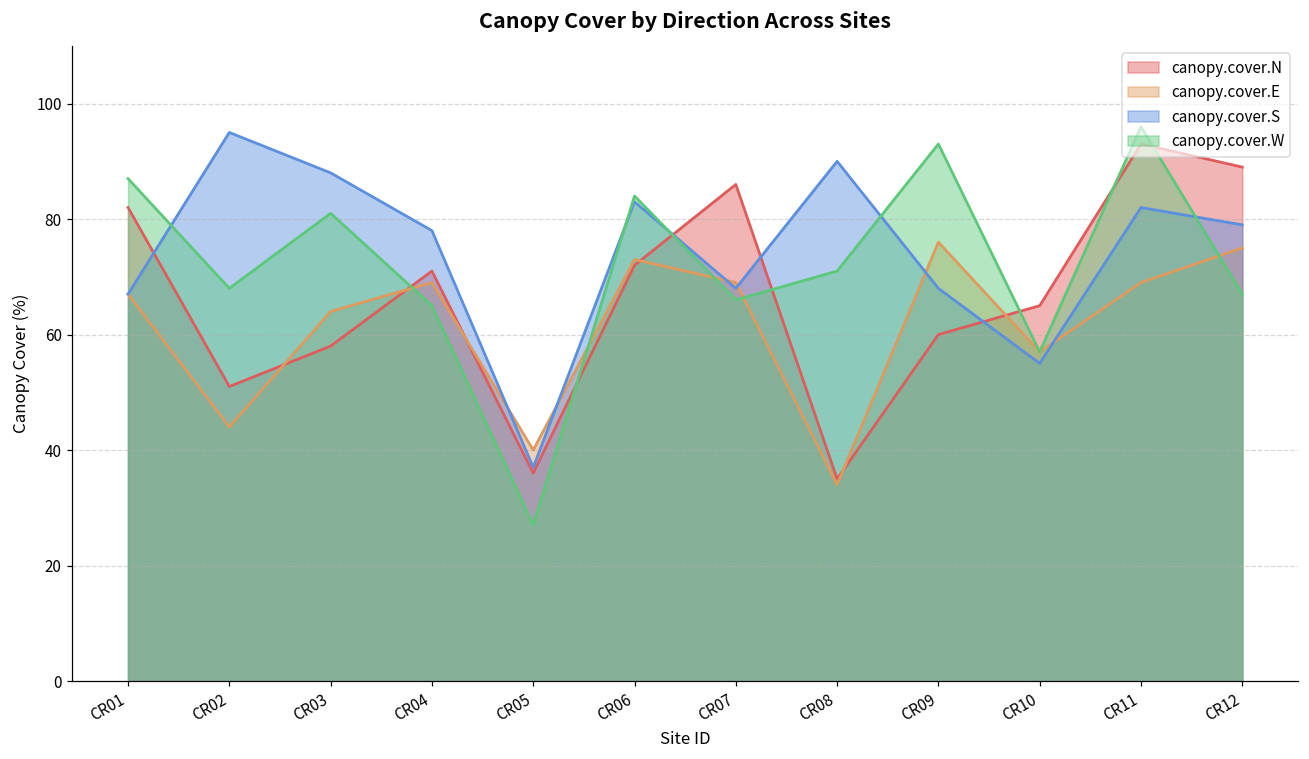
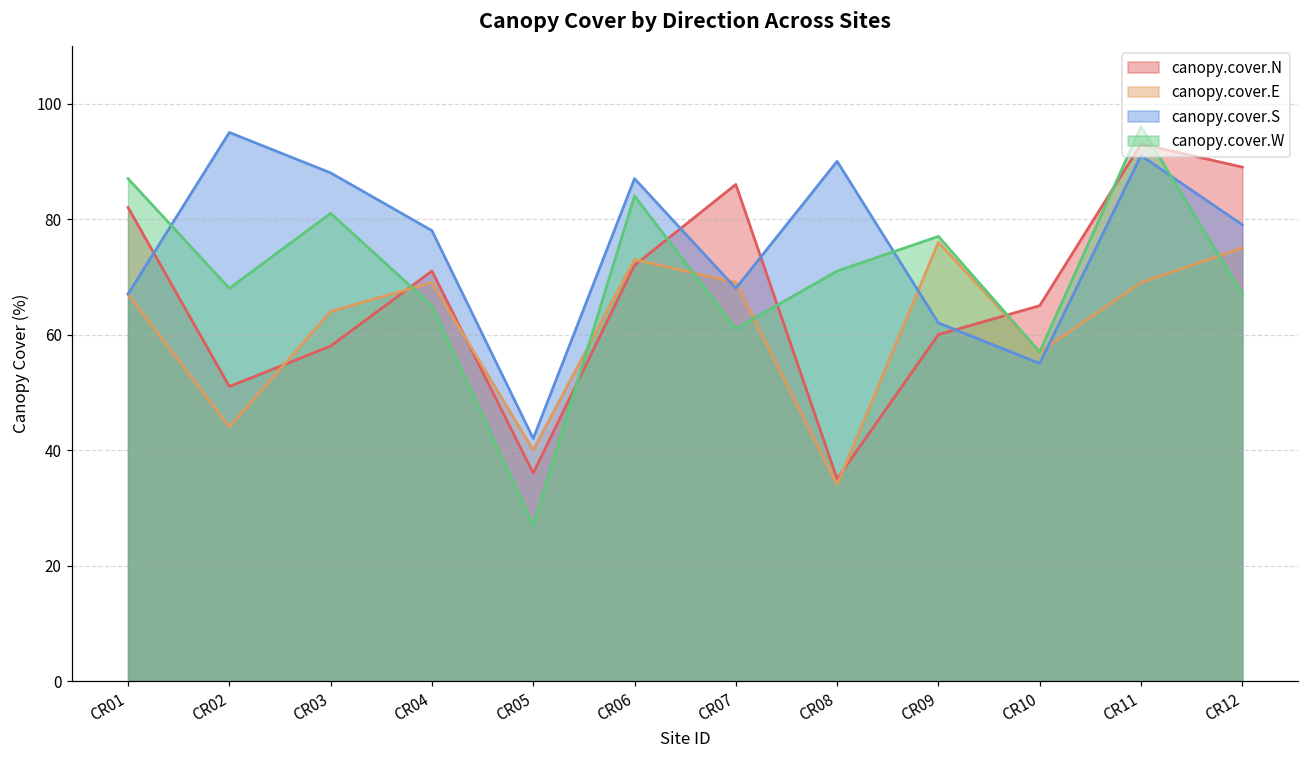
canopy.cover.S, CR05: 37 -> 42
canopy.cover.S, CR06: 83 -> 87
canopy.cover.W, CR07: 66 -> 61
canopy.cover.S, CR09: 68 -> 62
canopy.cover.W, CR09: 93 -> 77
canopy.cover.S, CR11: 82 -> 91
